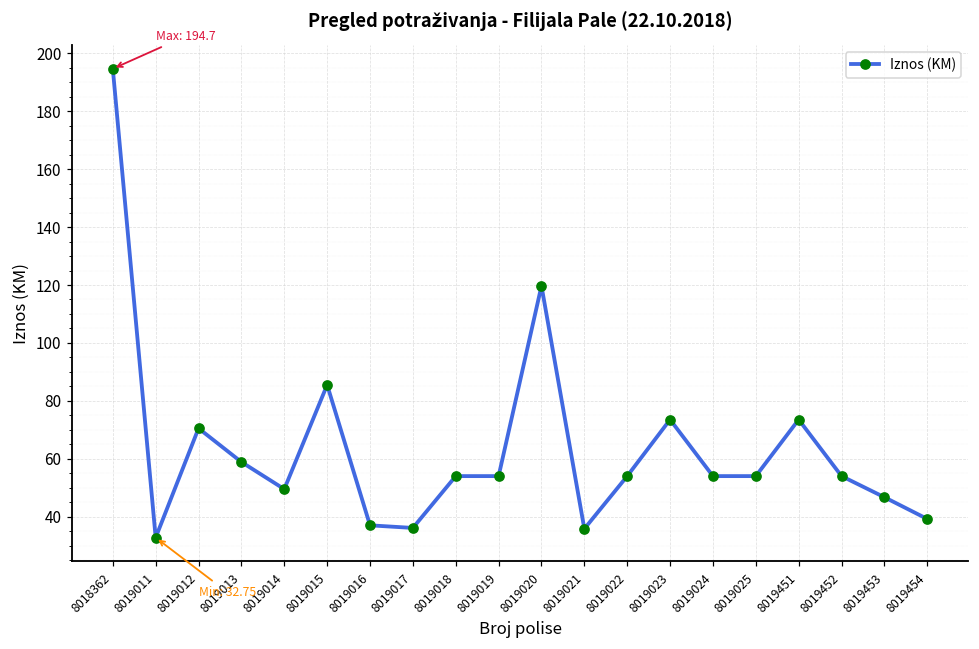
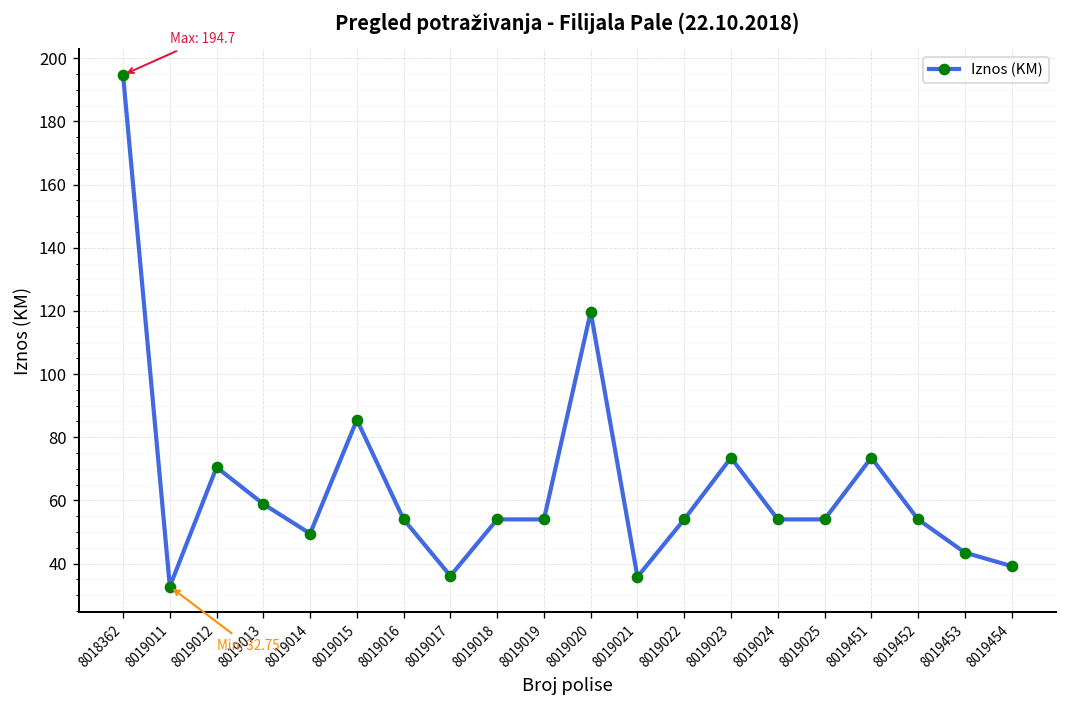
8019016: 37 -> 54
8019453: 47 -> 44
